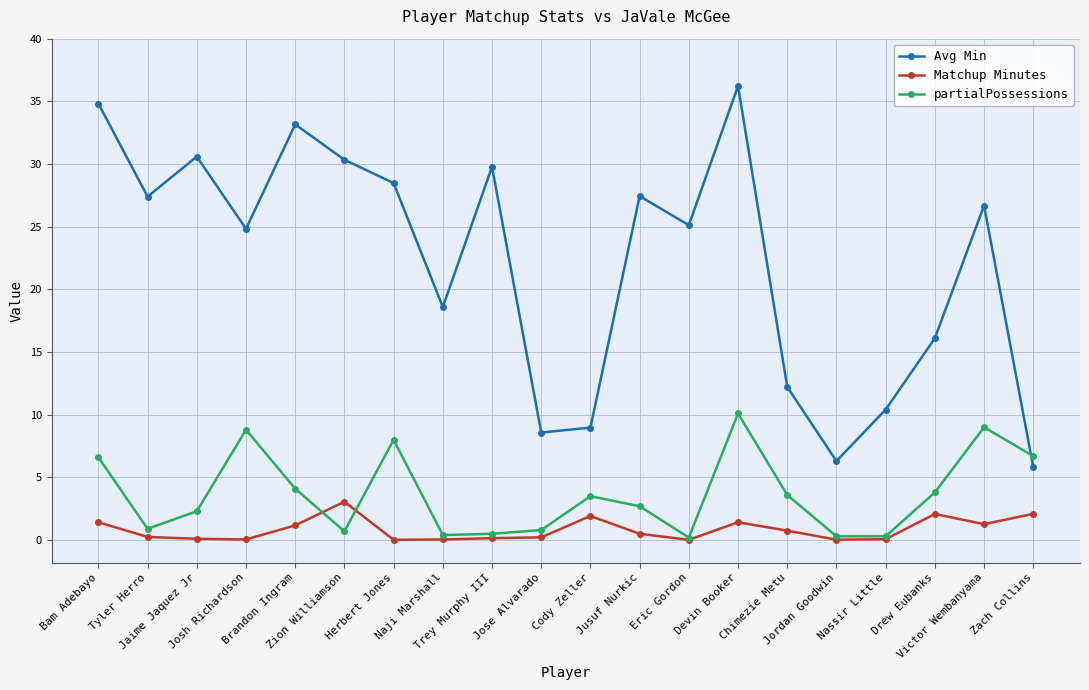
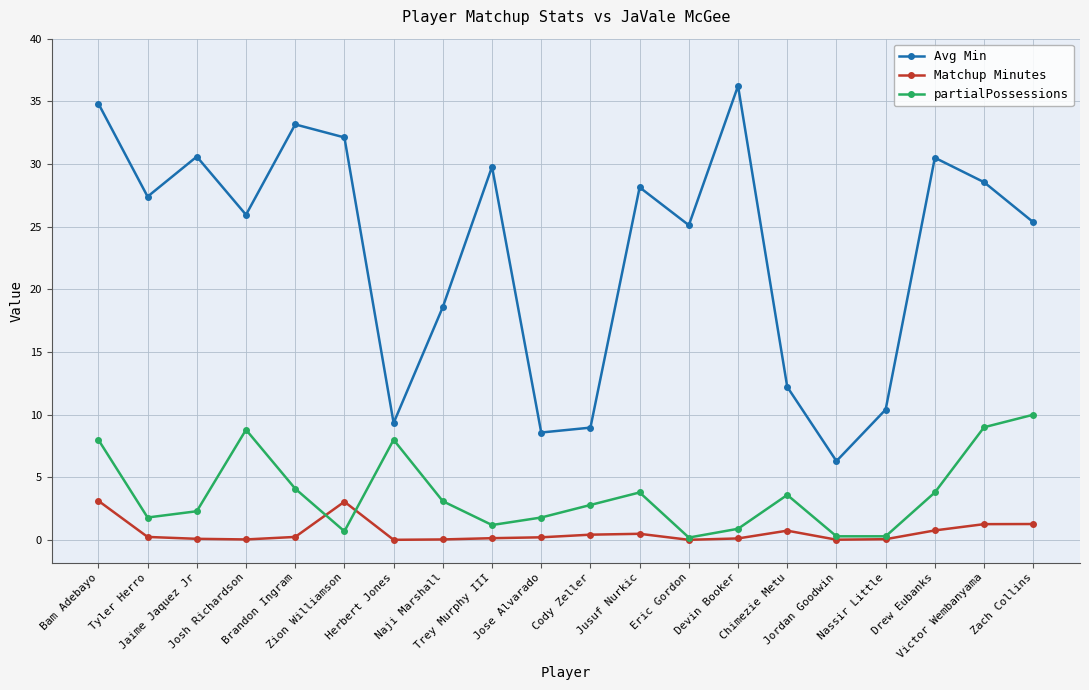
Matchup Minutes, Bam Adebayo: 1.4 -> 3.1
partialPossessions, Bam Adebayo: 6.6 -> 8.0
partialPossessions, Tyler Herro: 0.9 -> 1.8
Avg Min, Josh Richardson: 24.8 -> 26.0
Matchup Minutes, Brandon Ingram: 1.2 -> 0.3
Avg Min, Zion Williamson: 30.3 -> 32.1
Avg Min, Herbert Jones: 28.5 -> 9.3
partialPossessions, Naji Marshall: 0.4 -> 3.1
partialPossessions, Trey Murphy III: 0.5 -> 1.2
partialPossessions, Jose Alvarado: 0.8 -> 1.8
Matchup Minutes, Cody Zeller: 1.9 -> 0.4
partialPossessions, Cody Zeller: 3.5 -> 2.8
Avg Min, Jusuf Nurkic: 27.4 -> 28.1
partialPossessions, Jusuf Nurkic: 2.7 -> 3.8
Matchup Minutes, Devin Booker: 1.4 -> 0.1
partialPossessions, Devin Booker: 10.1 -> 0.9
Avg Min, Drew Eubanks: 16.1 -> 30.5
Matchup Minutes, Drew Eubanks: 2.1 -> 0.8
Avg Min, Victor Wembanyama: 26.7 -> 28.6
Avg Min, Zach Collins: 5.8 -> 25.4
Matchup Minutes, Zach Collins: 2.1 -> 1.3
partialPossessions, Zach Collins: 6.7 -> 10.0
